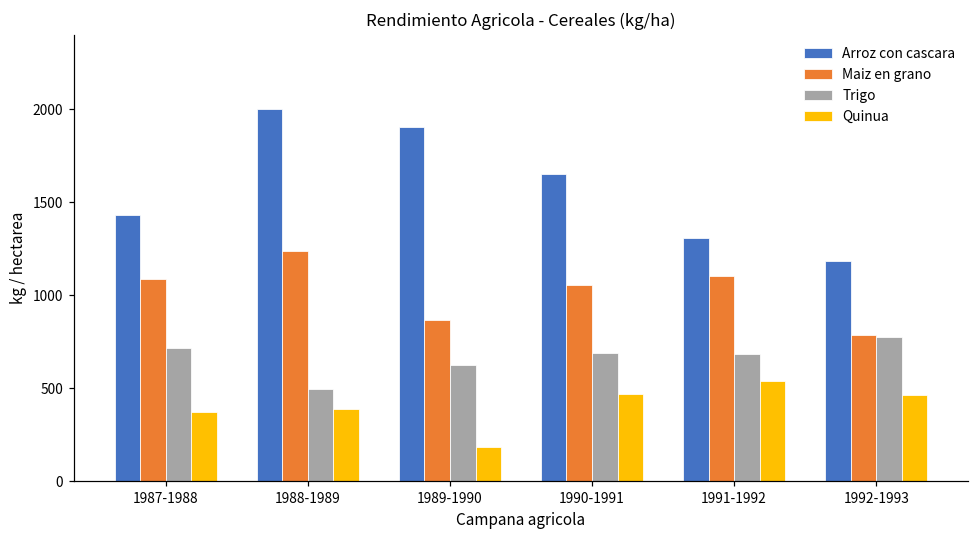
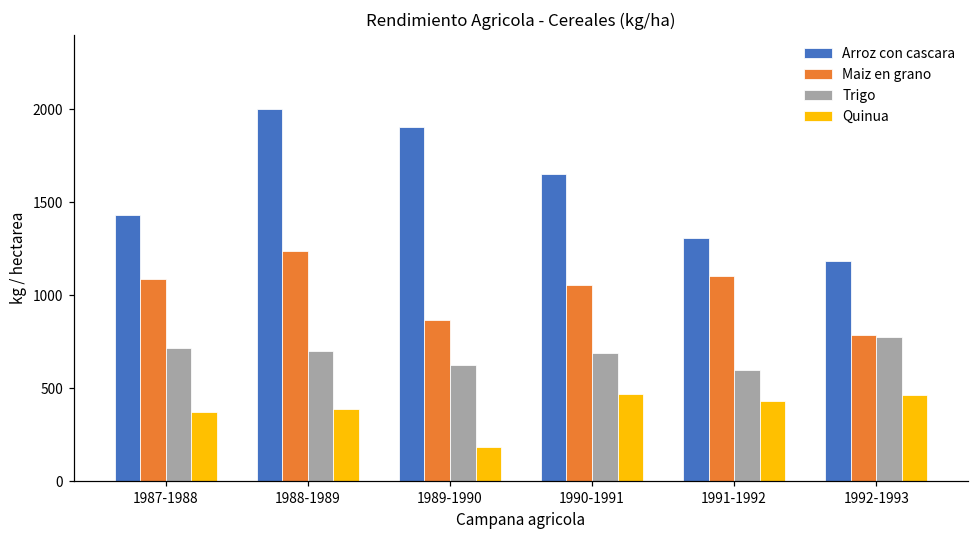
Trigo, 1988-1989: 500 -> 700
Trigo, 1991-1992: 690 -> 600
Quinua, 1991-1992: 540 -> 430
